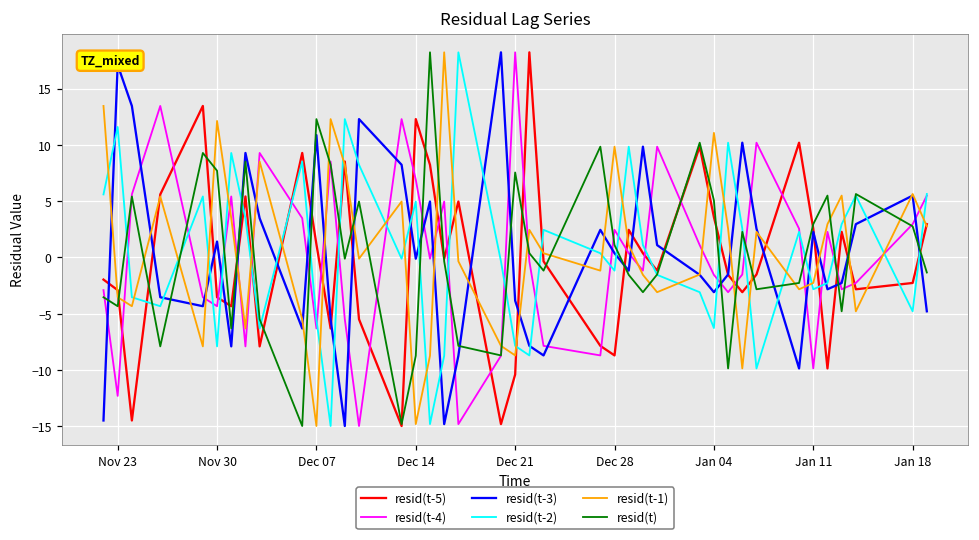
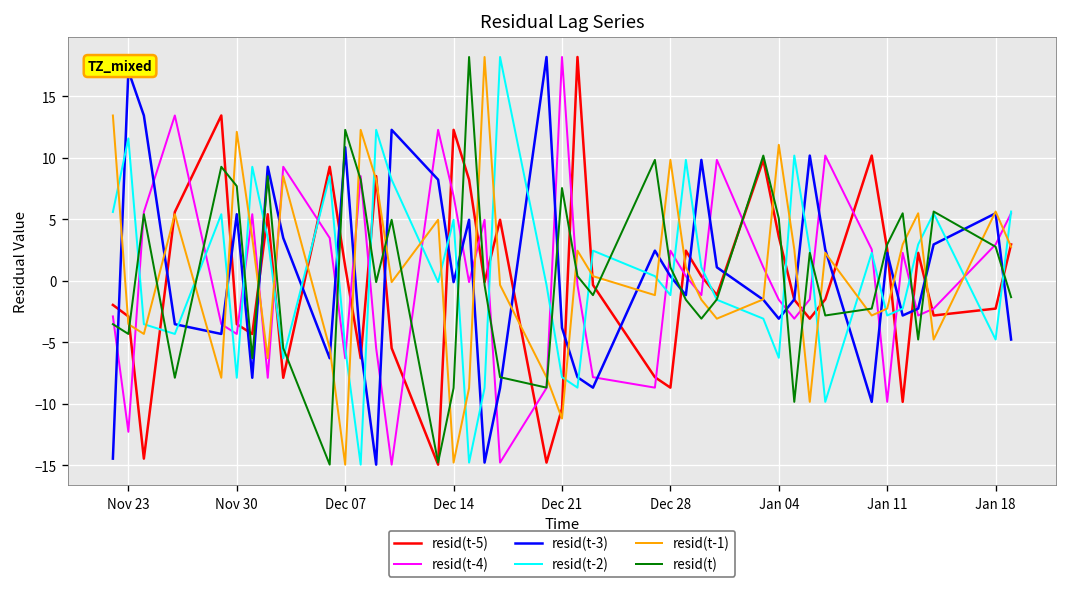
resid(t-3), Nov 30: 1.4 -> 5.4
resid(t-1), Dec 21: -8.7 -> -11.2
